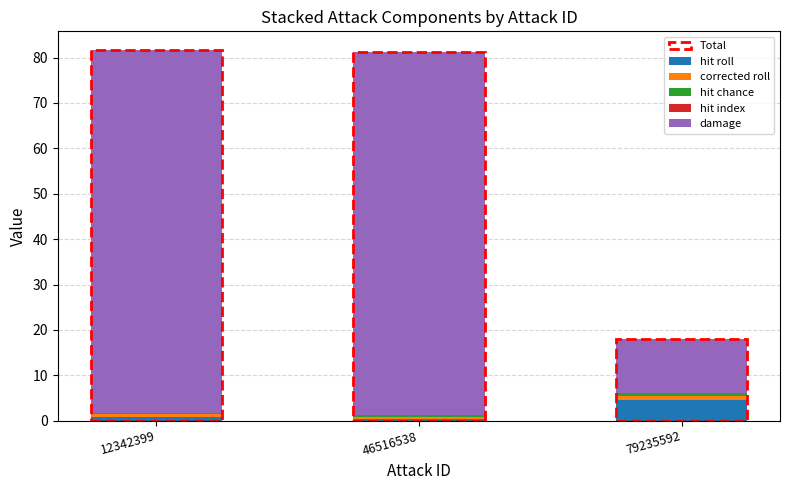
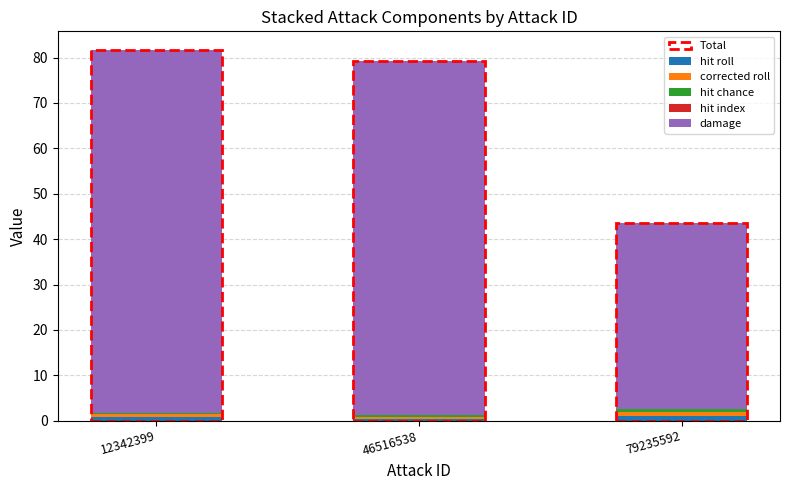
damage, 46516538: 80 -> 78
hit roll, 79235592: 4 -> 1
damage, 79235592: 12 -> 41
